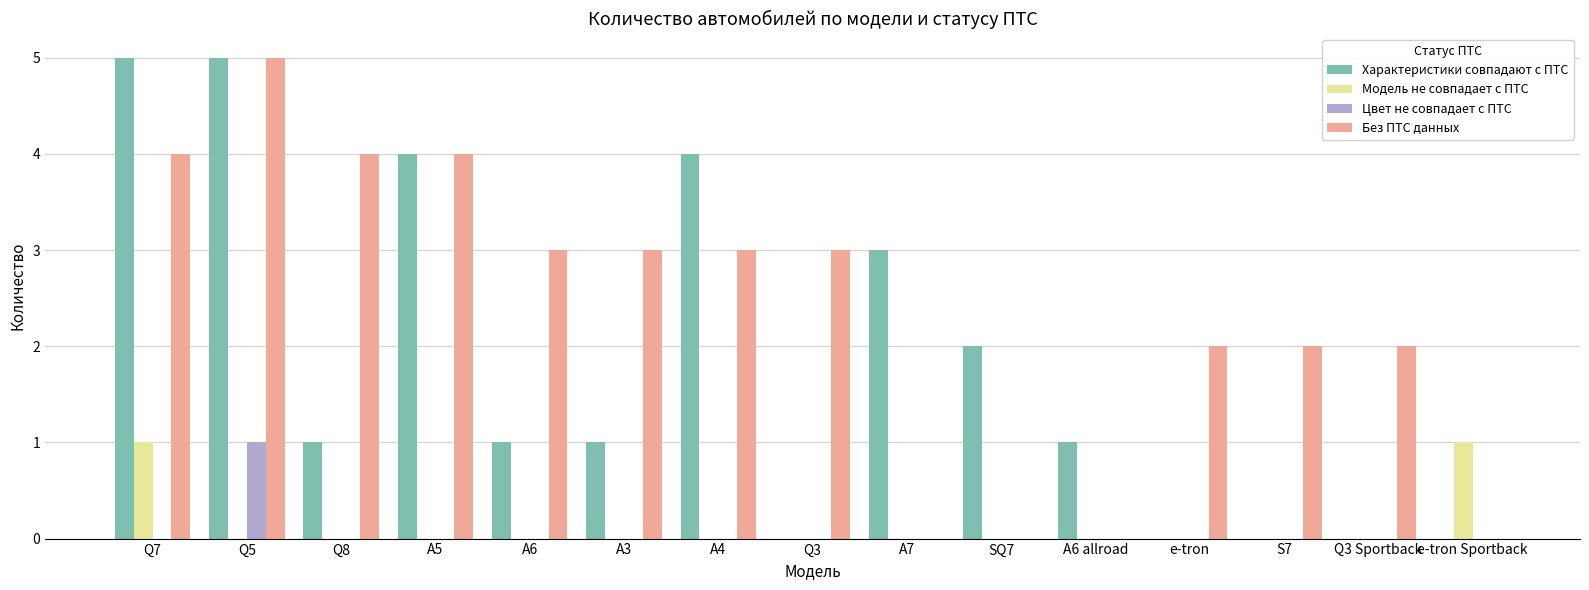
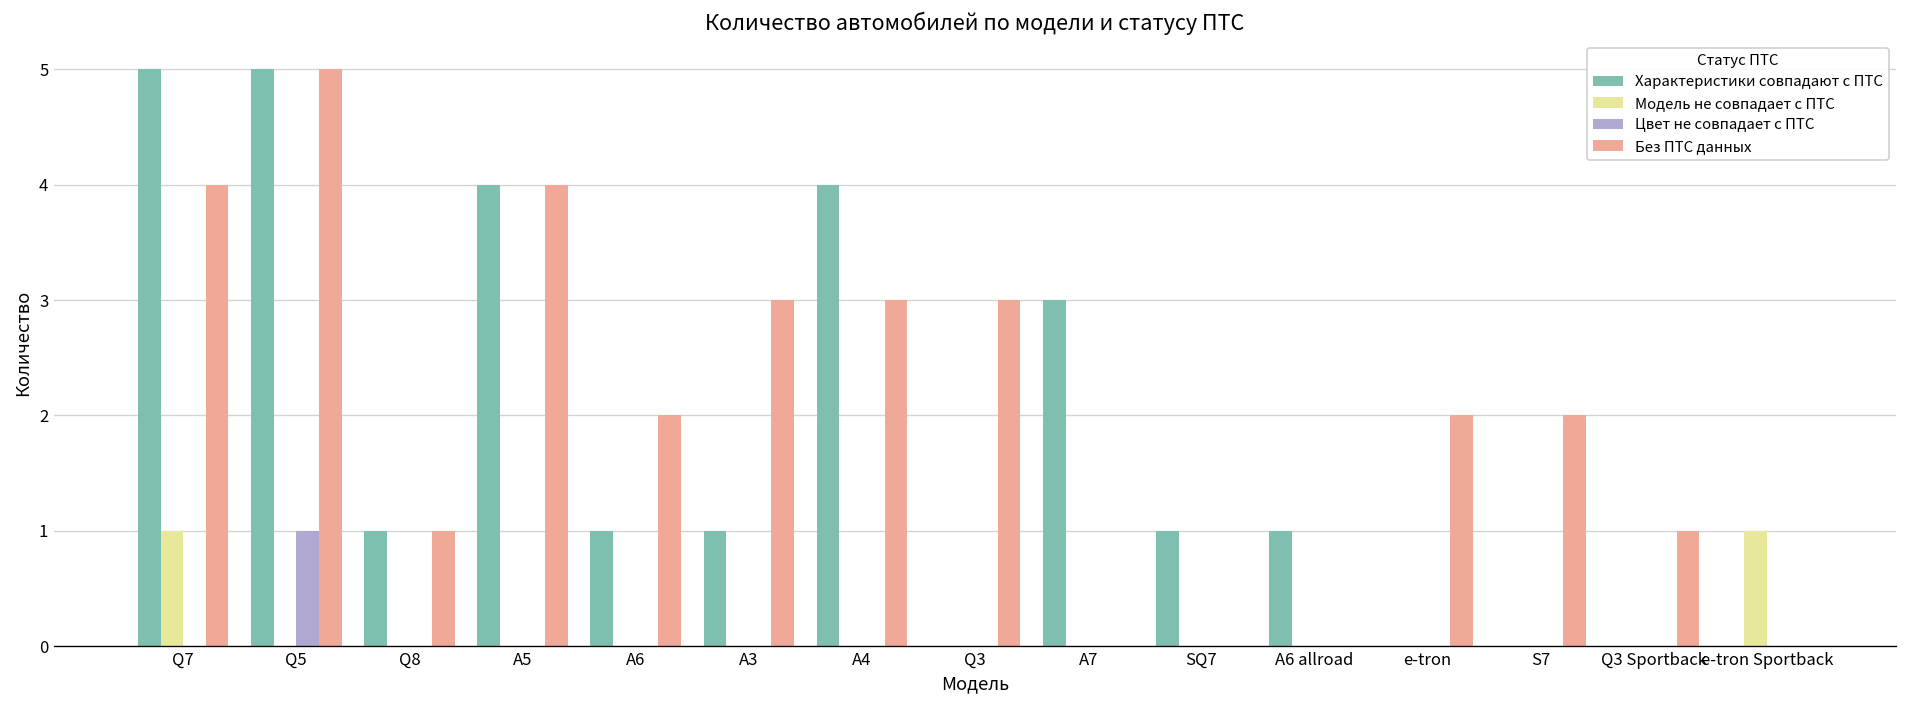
Без ПТС данных, Q8: 4 -> 1
Без ПТС данных, A6: 3 -> 2
Характеристики совпадают с ПТС, SQ7: 2 -> 1
Без ПТС данных, Q3 Sportback: 2 -> 1
